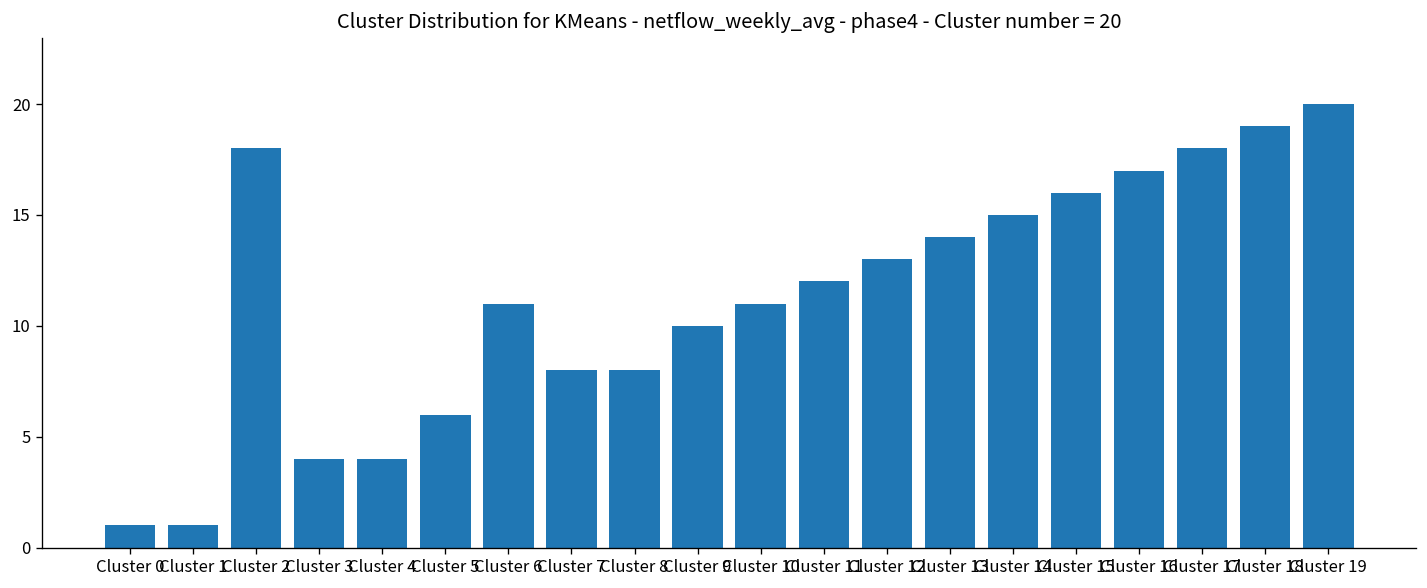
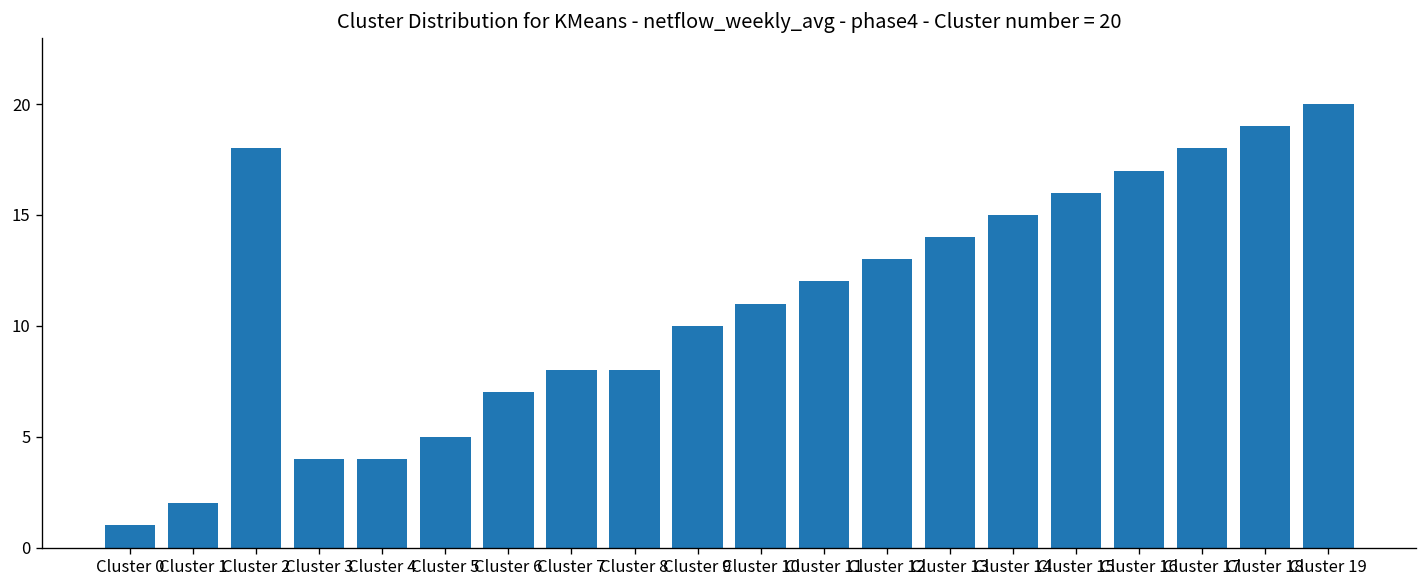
Cluster 1: 1 -> 2
Cluster 5: 6 -> 5
Cluster 6: 11 -> 7
